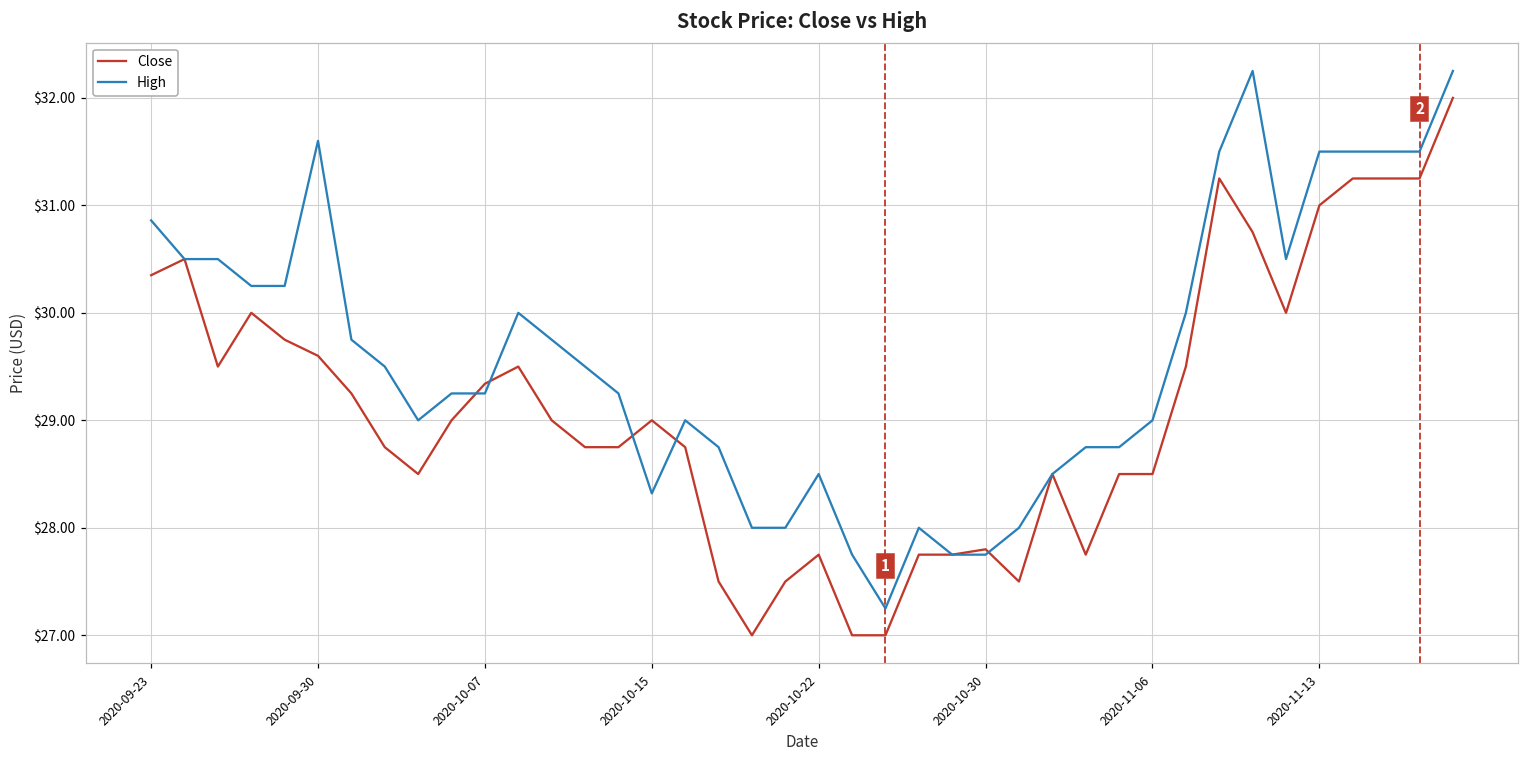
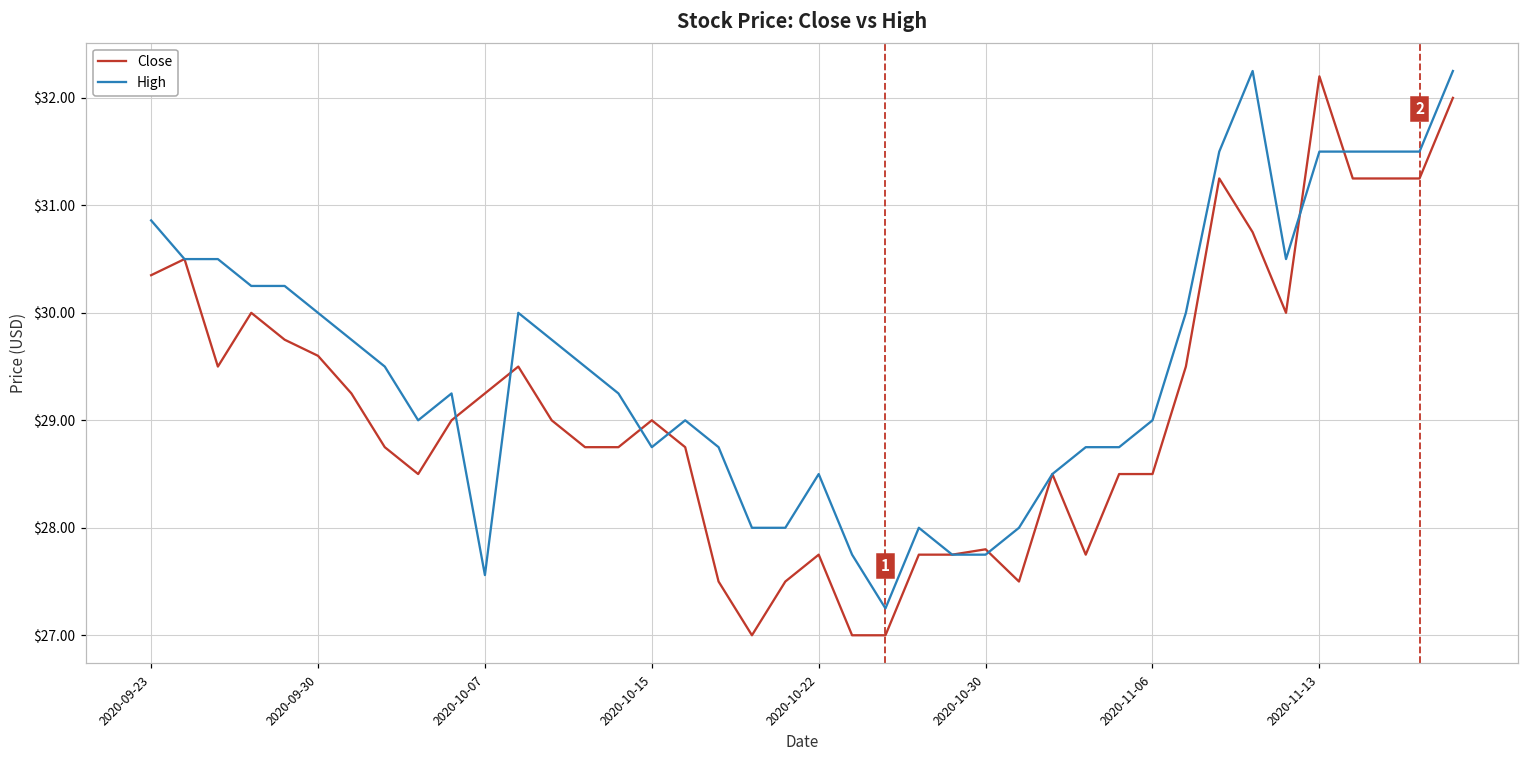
High, 2020-09-30: $31.6 -> $30.0
Close, 2020-10-07: $29.34 -> $29.25
High, 2020-10-07: $29.3 -> $27.6
High, 2020-10-15: $28.3 -> $28.8
Close, 2020-11-13: $31.0 -> $32.2
